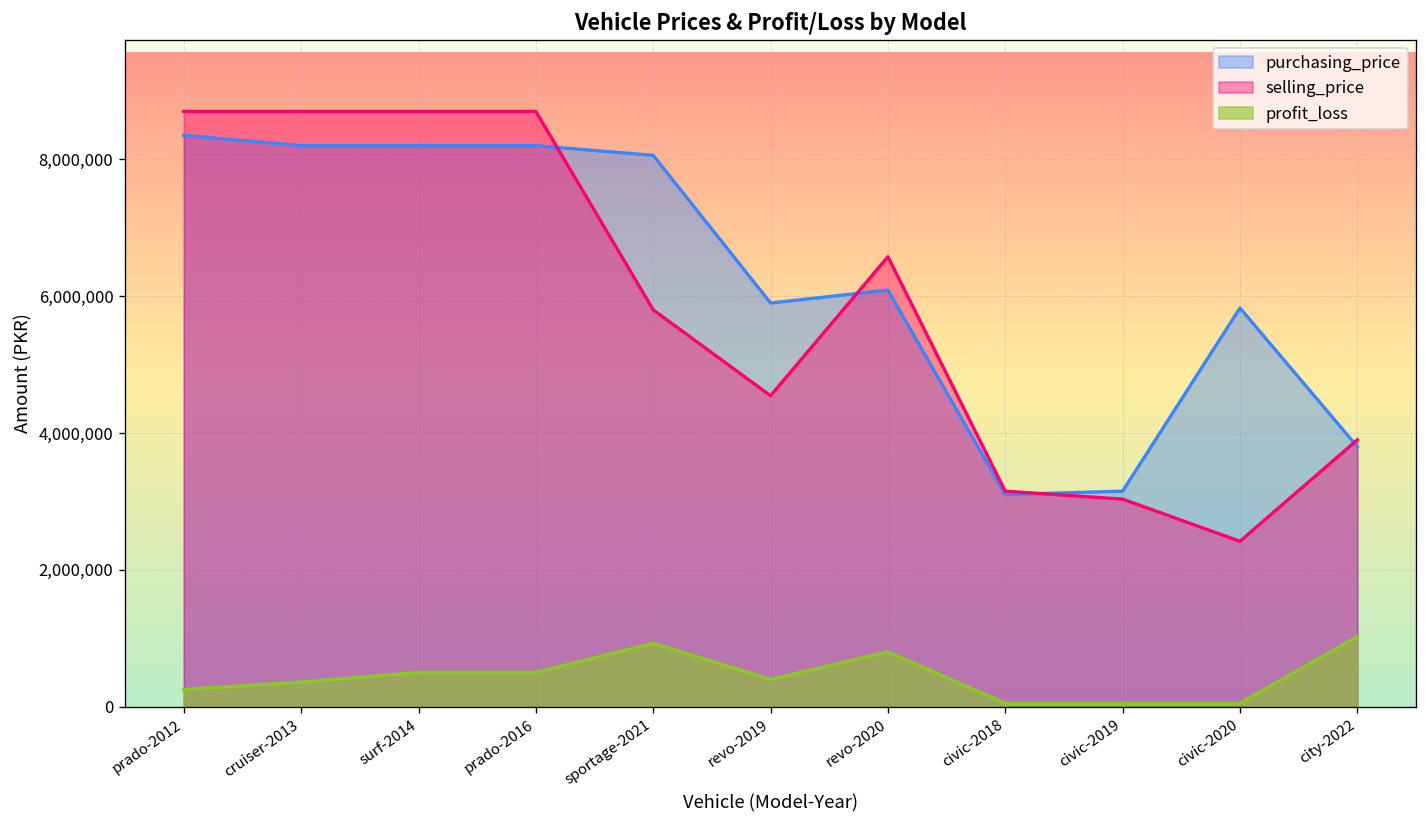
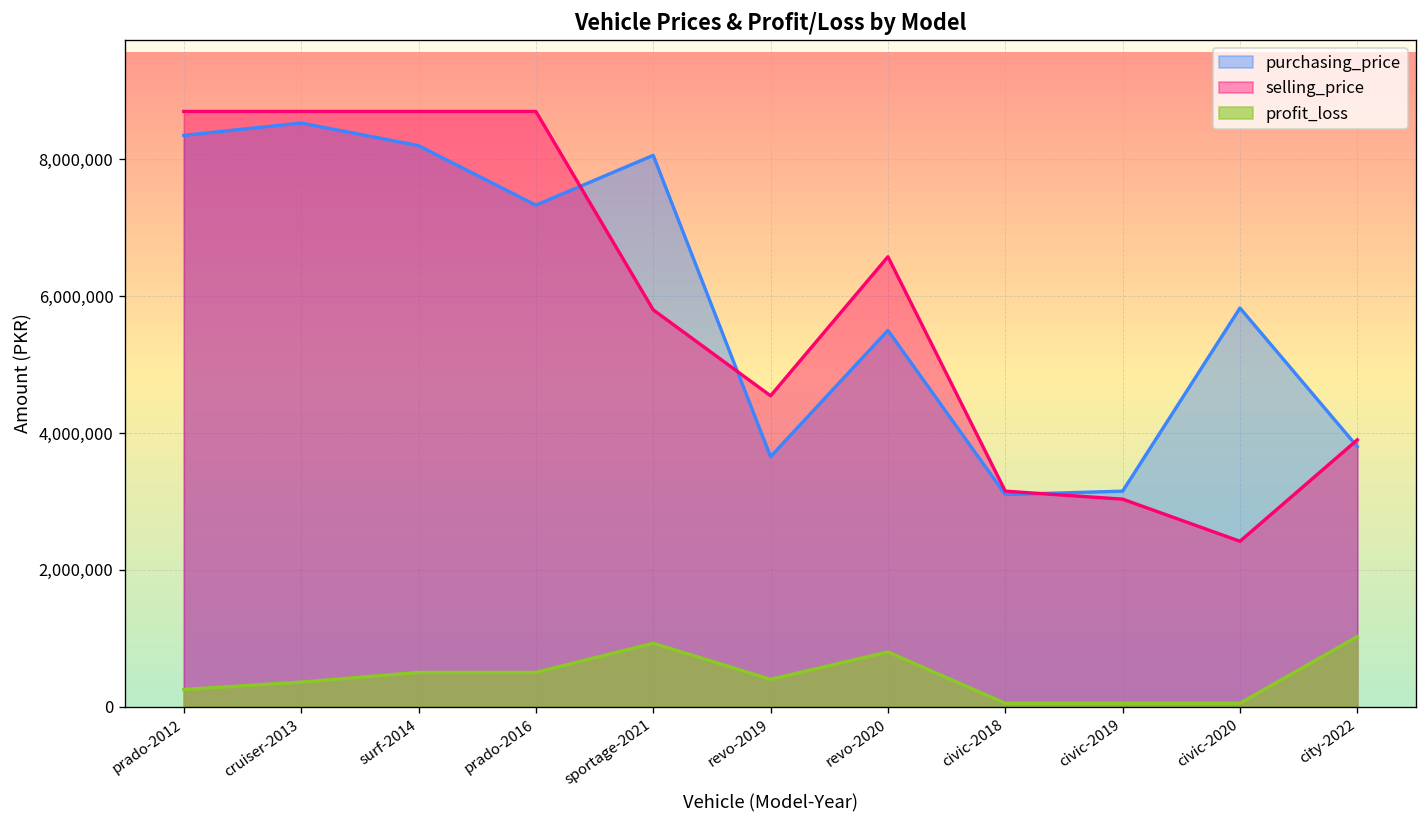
purchasing_price, cruiser-2013: 8,200,000 -> 8,500,000
purchasing_price, prado-2016: 8,200,000 -> 7,300,000
purchasing_price, revo-2019: 5,900,000 -> 3,700,000
purchasing_price, revo-2020: 6,100,000 -> 5,500,000
